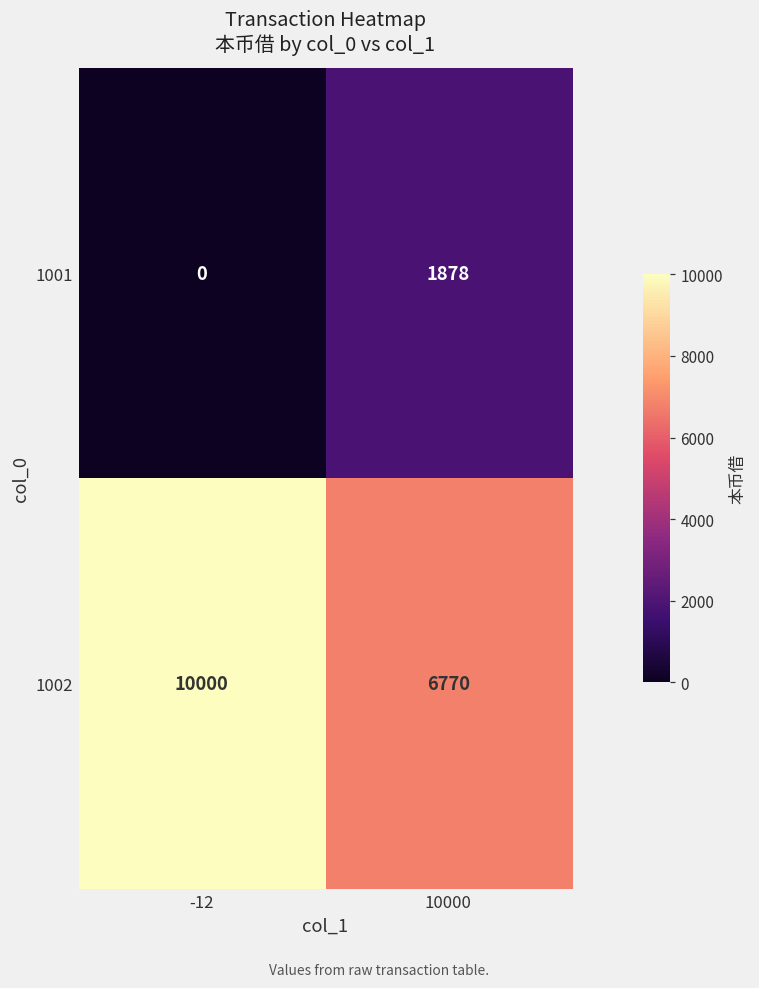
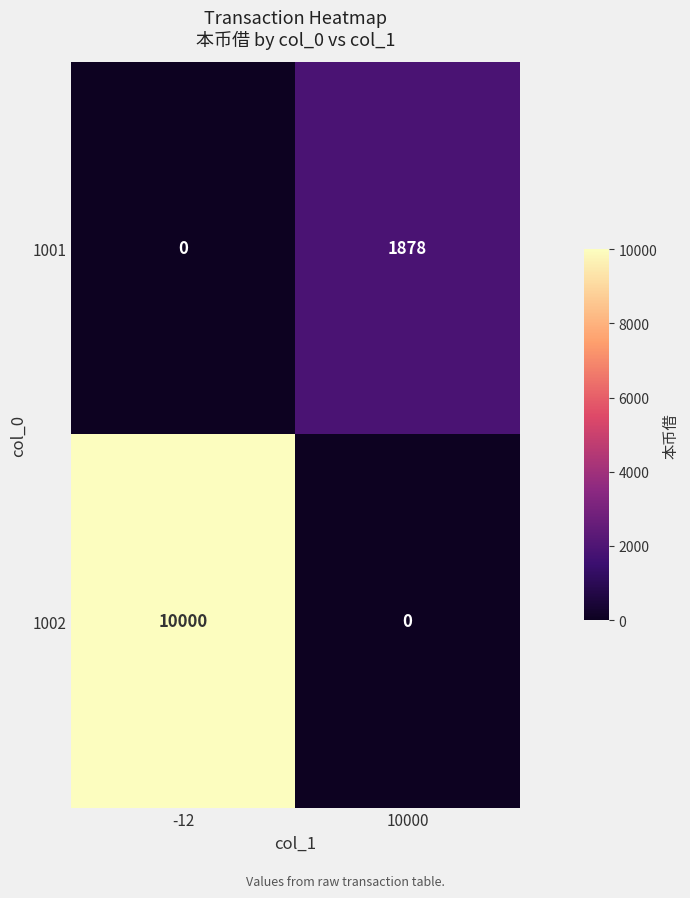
1002, 10000: 6770 -> 0
